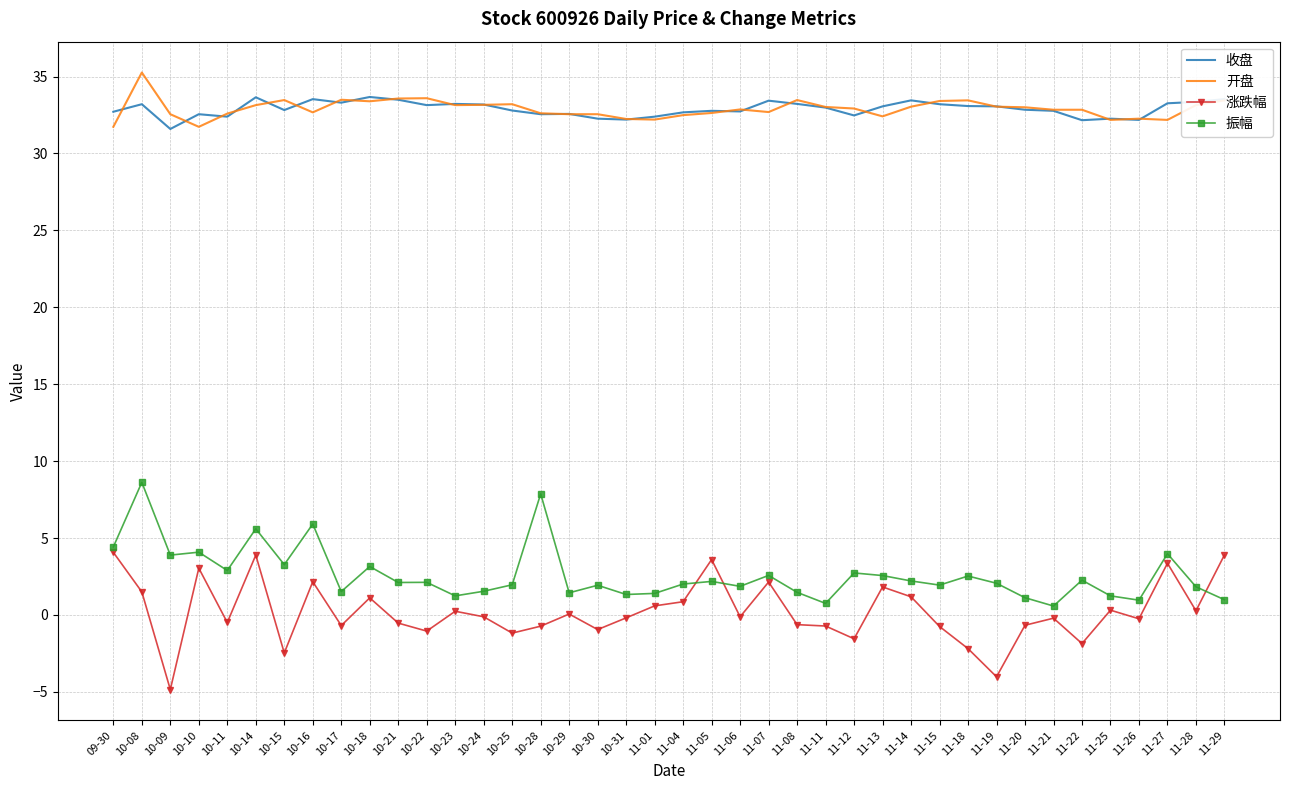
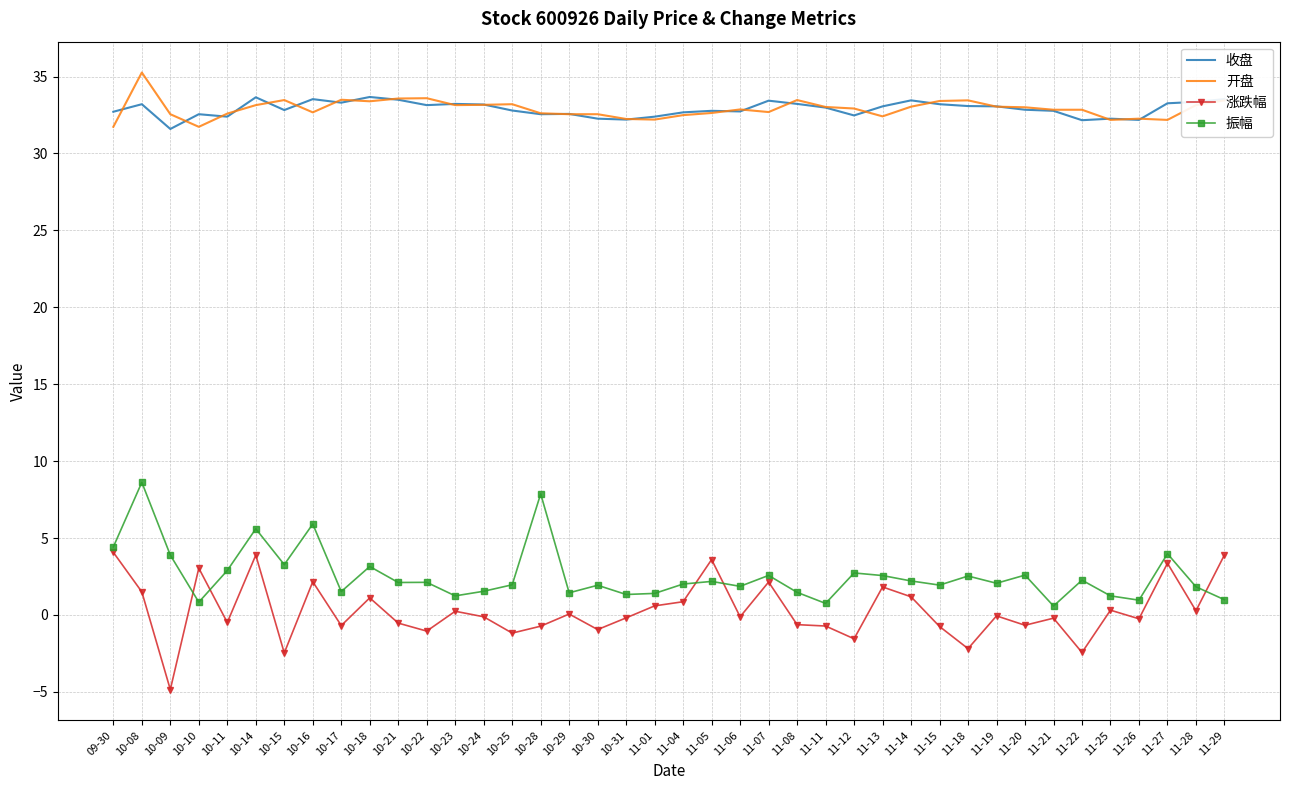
振幅, 10-10: 4.1 -> 0.8
涨跌幅, 11-19: -4.0 -> -0.1
振幅, 11-20: 1.1 -> 2.6
涨跌幅, 11-22: -1.9 -> -2.4
